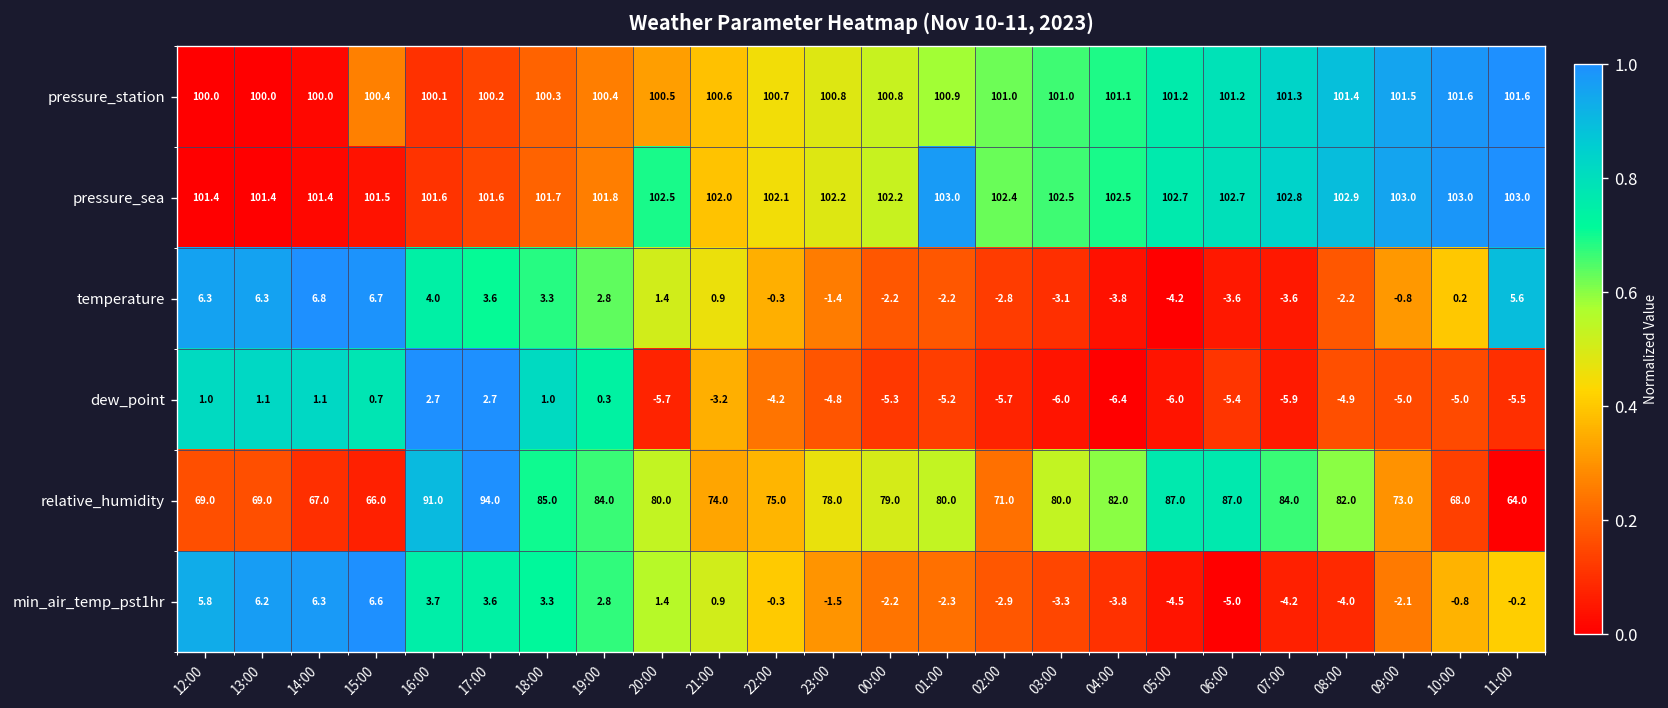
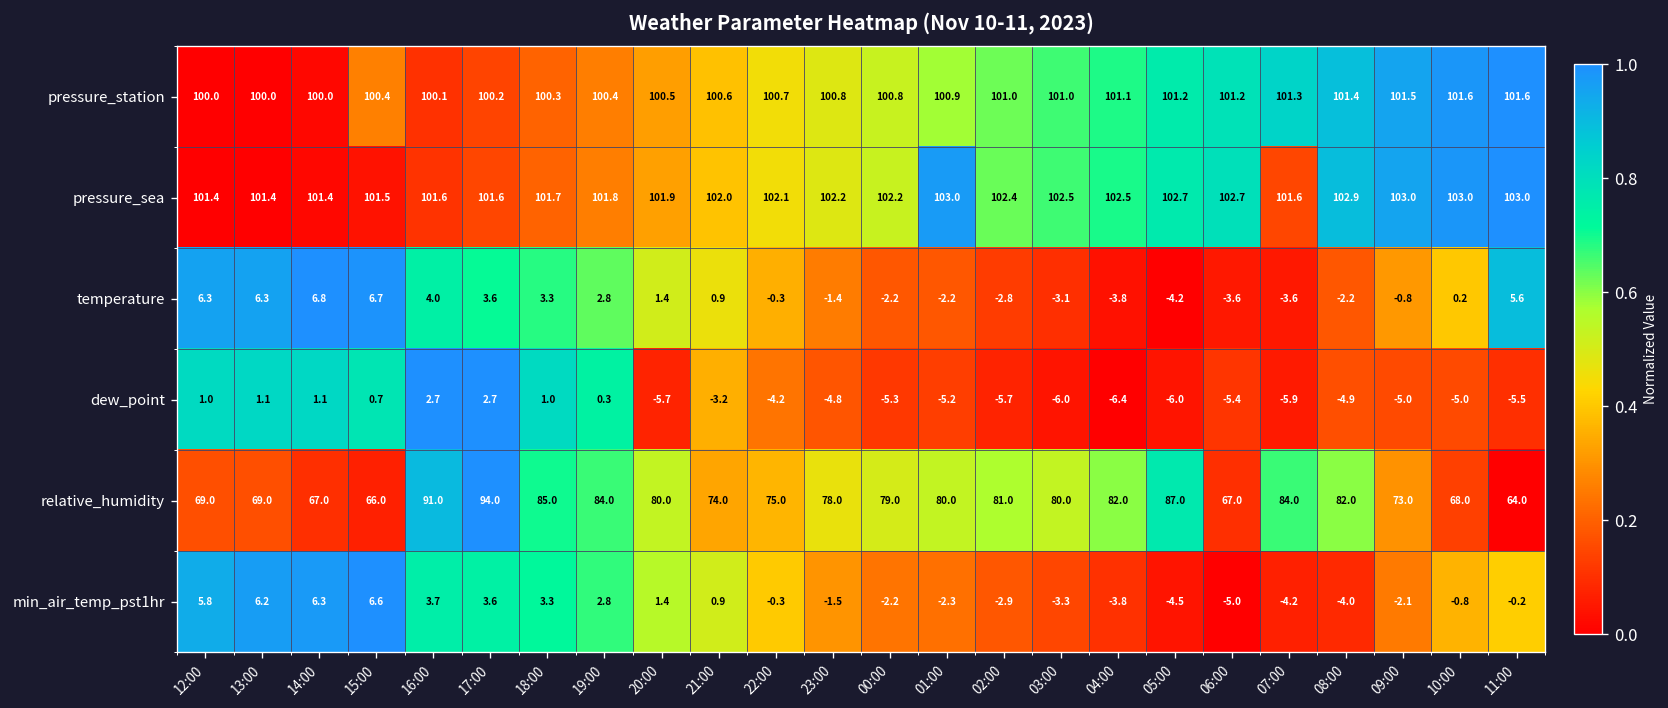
pressure_sea, 20:00: 102.5 -> 101.9
pressure_sea, 07:00: 102.8 -> 101.6
relative_humidity, 02:00: 71.0 -> 81.0
relative_humidity, 06:00: 87.0 -> 67.0
